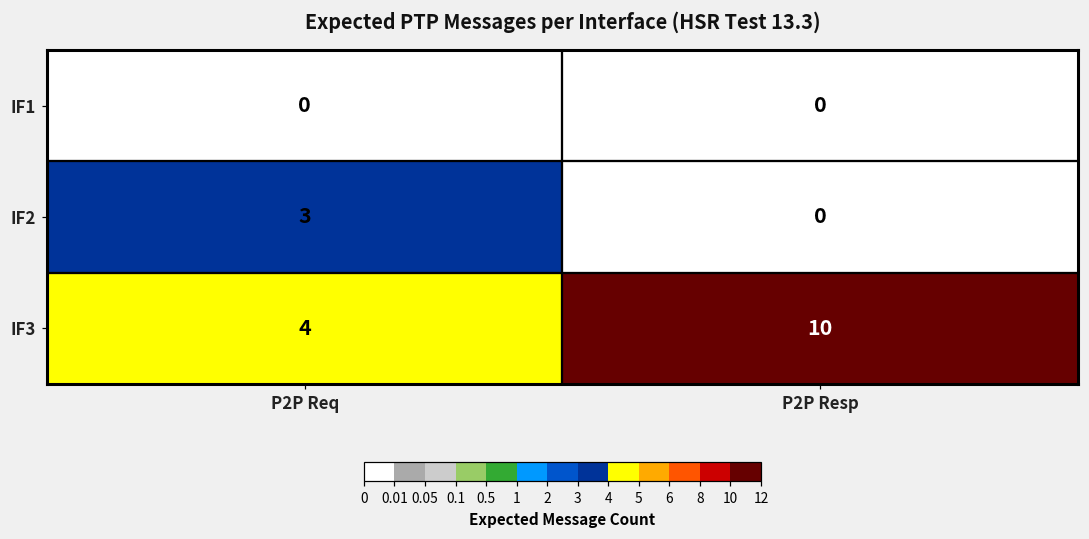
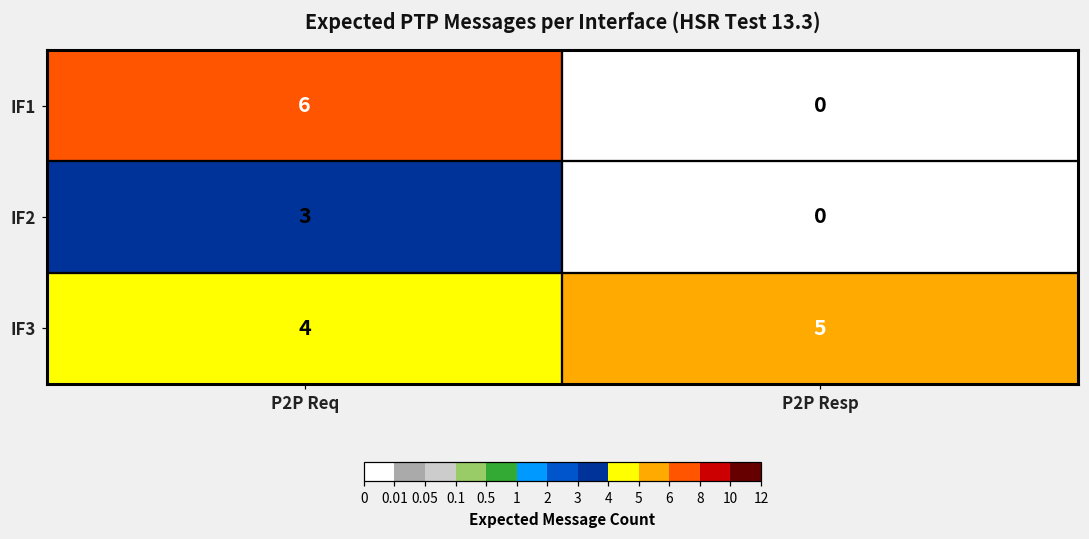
IF1, P2P Req: 0 -> 6
IF3, P2P Resp: 10 -> 5
